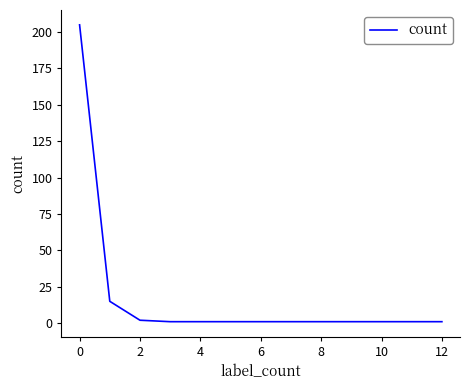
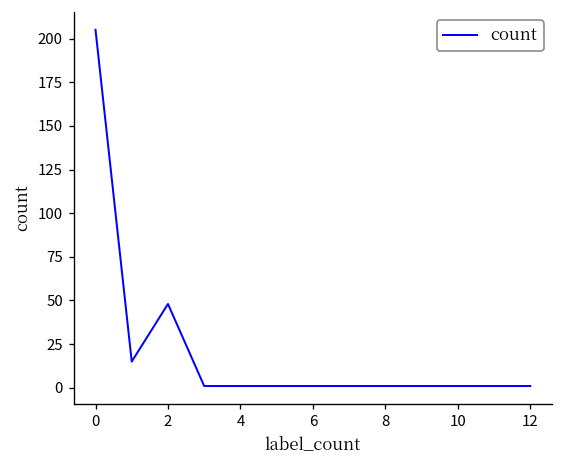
2: 2 -> 48
